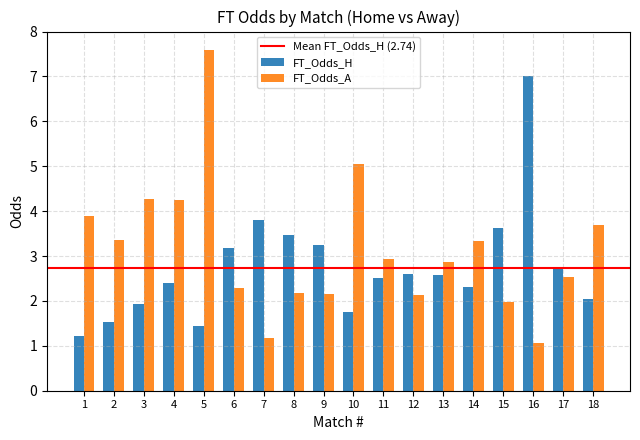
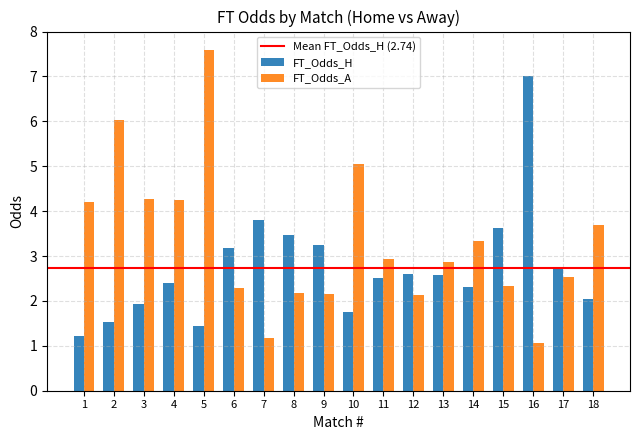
FT_Odds_A, 1: 3.9 -> 4.2
FT_Odds_A, 2: 3.4 -> 6.0
FT_Odds_A, 15: 2.0 -> 2.3
